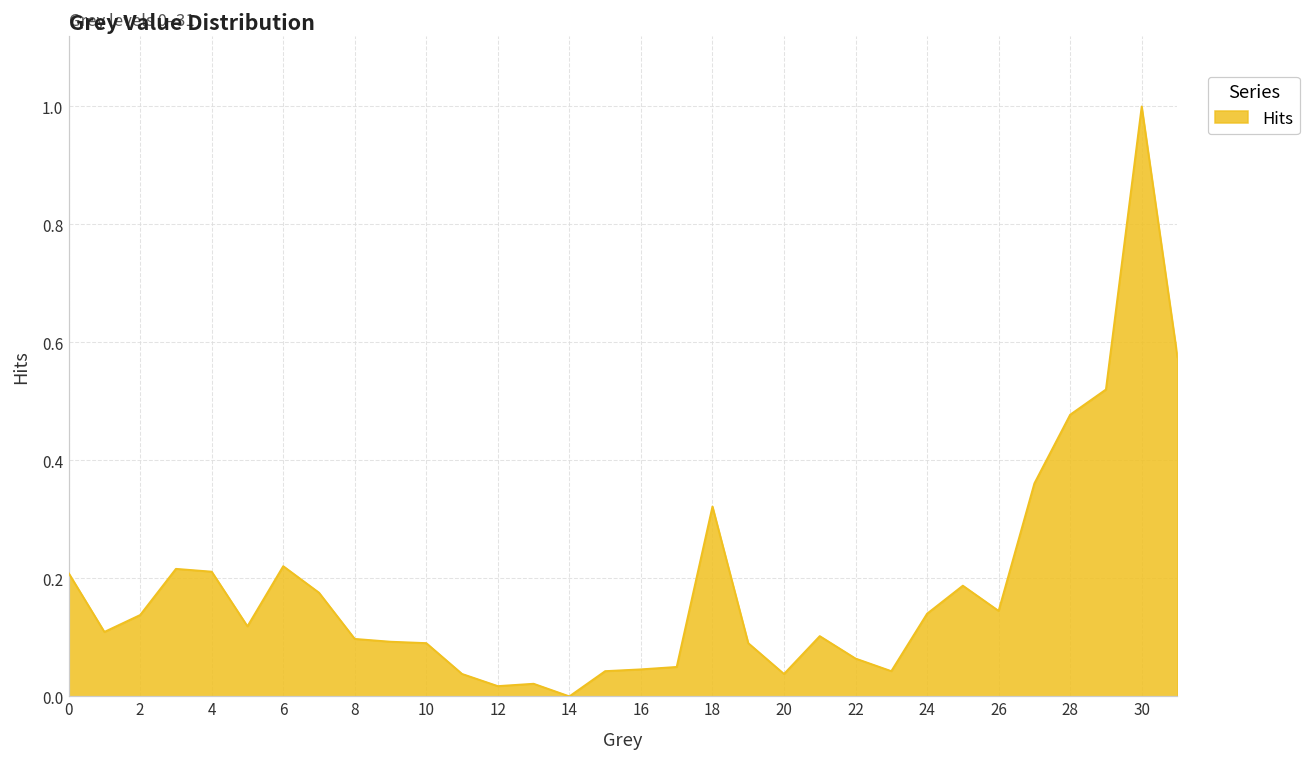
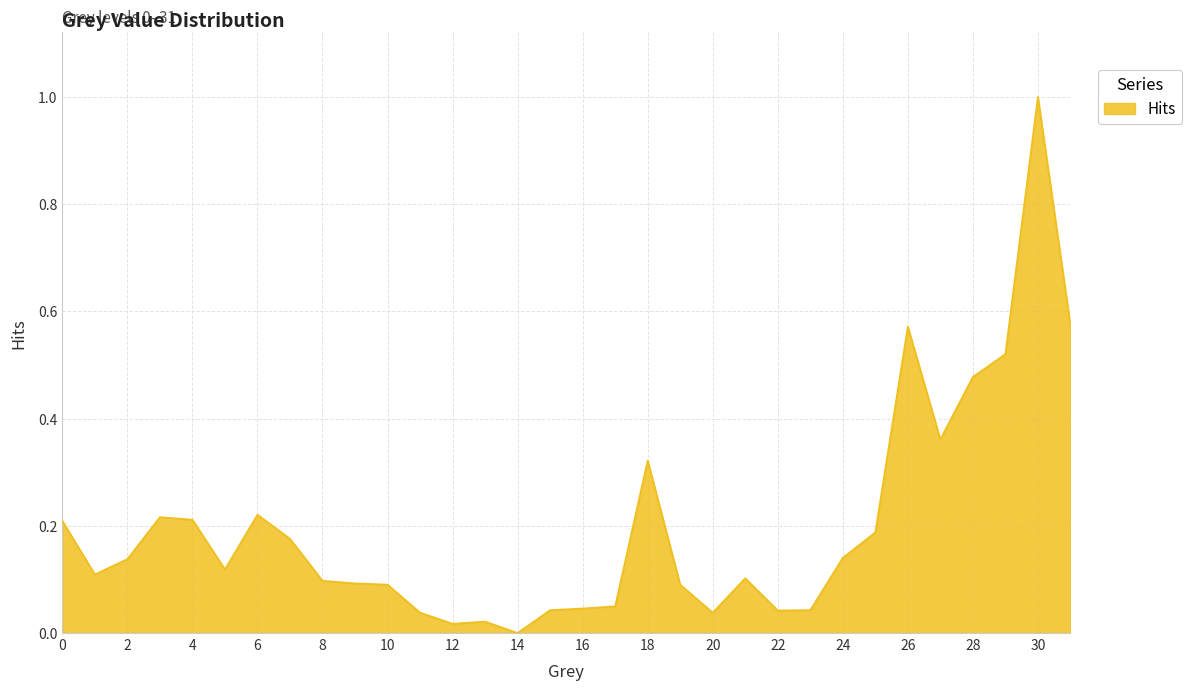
22: 0.06 -> 0.04
26: 0.14 -> 0.57
